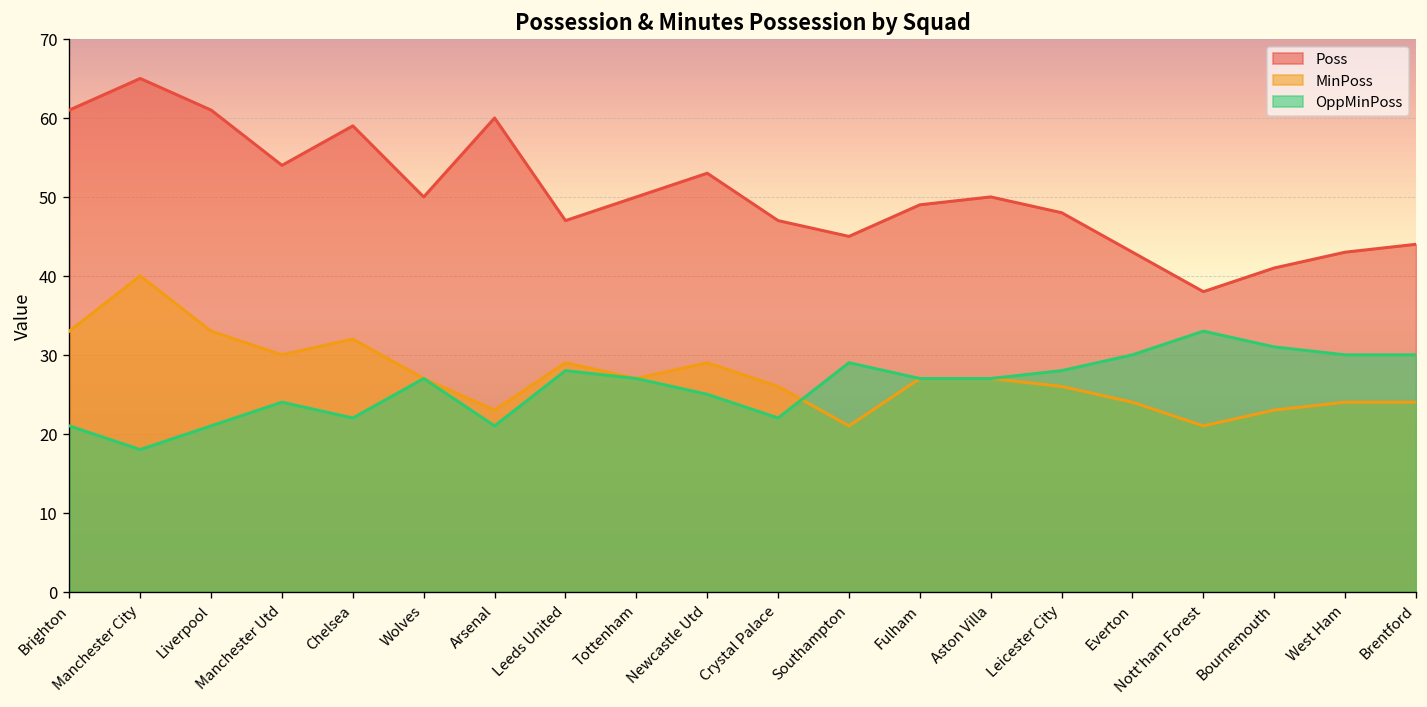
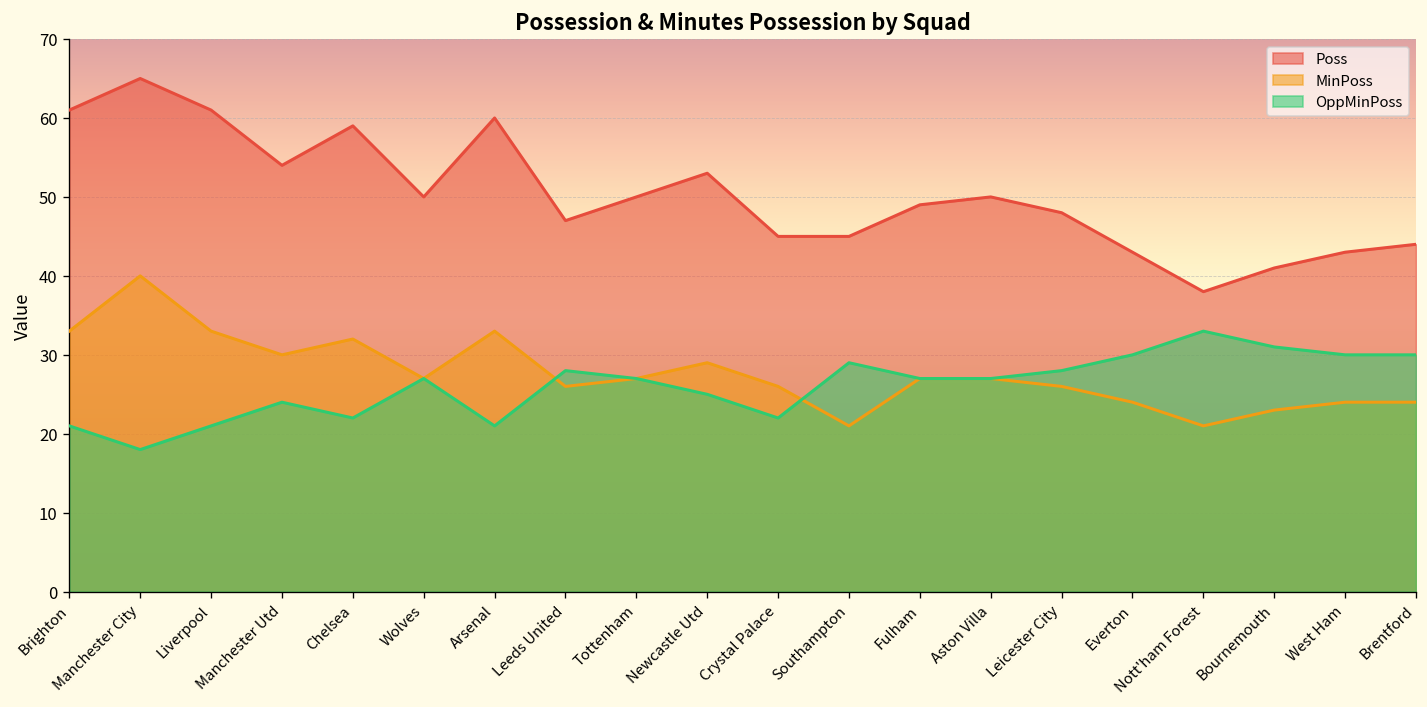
MinPoss, Arsenal: 23 -> 33
MinPoss, Leeds United: 29 -> 26
Poss, Crystal Palace: 47 -> 45
